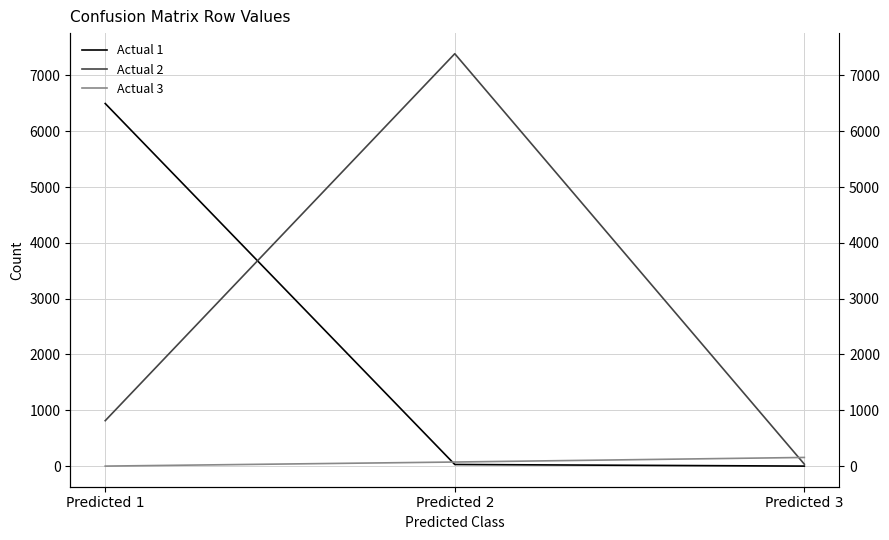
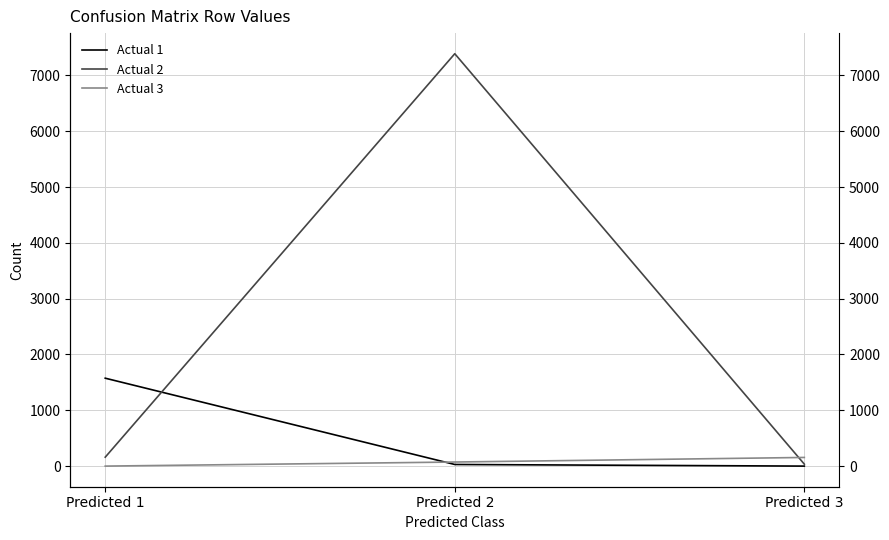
Actual 1, Predicted 1: 6500 -> 1600
Actual 2, Predicted 1: 800 -> 200
